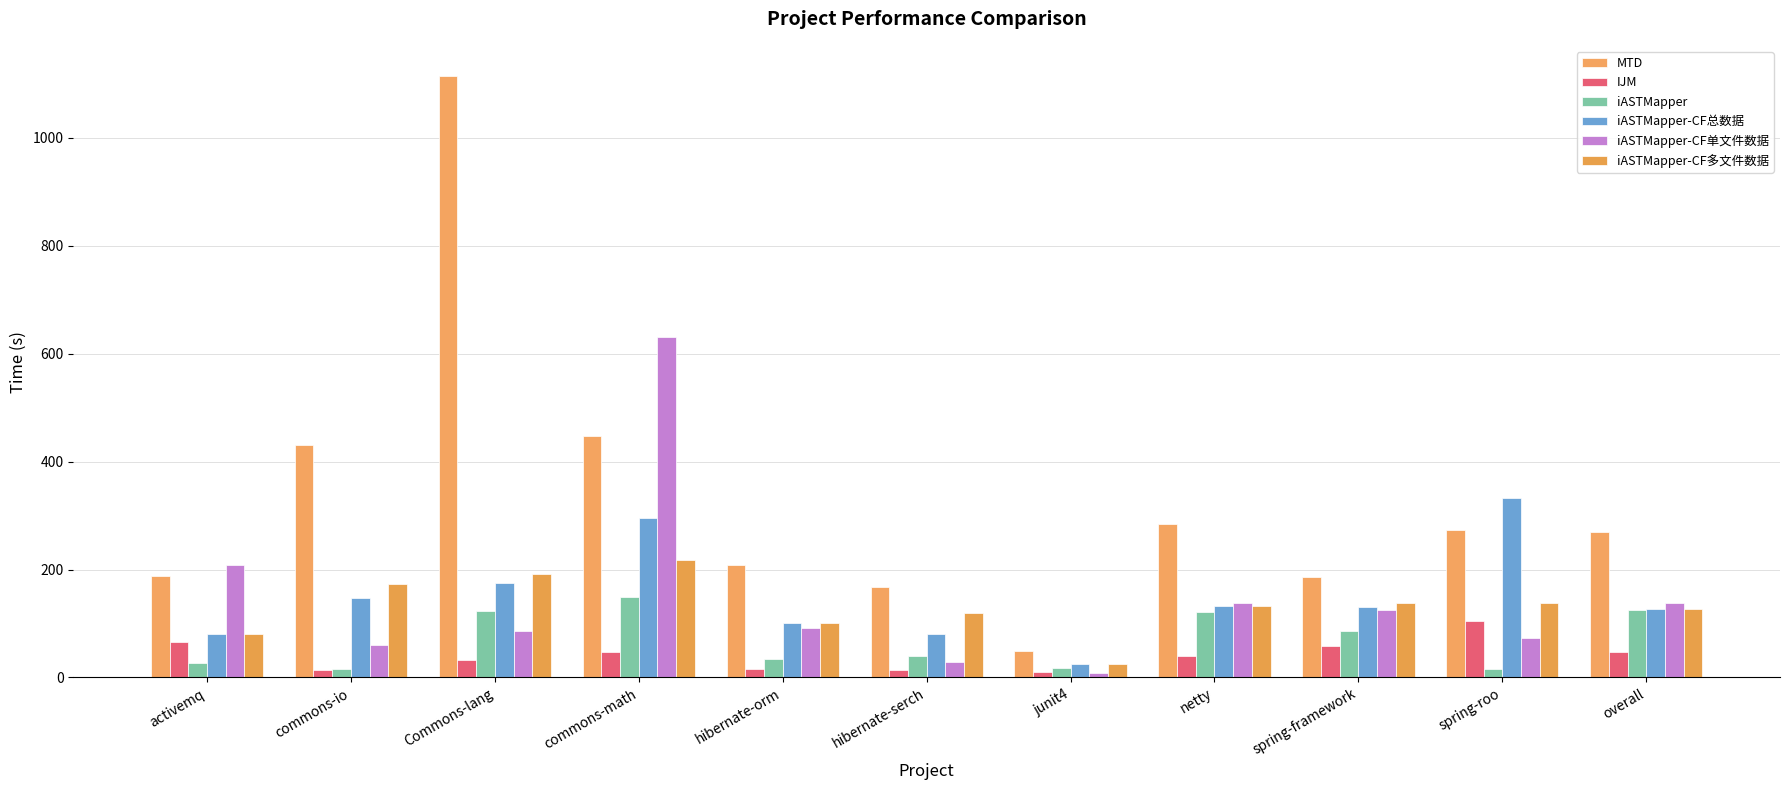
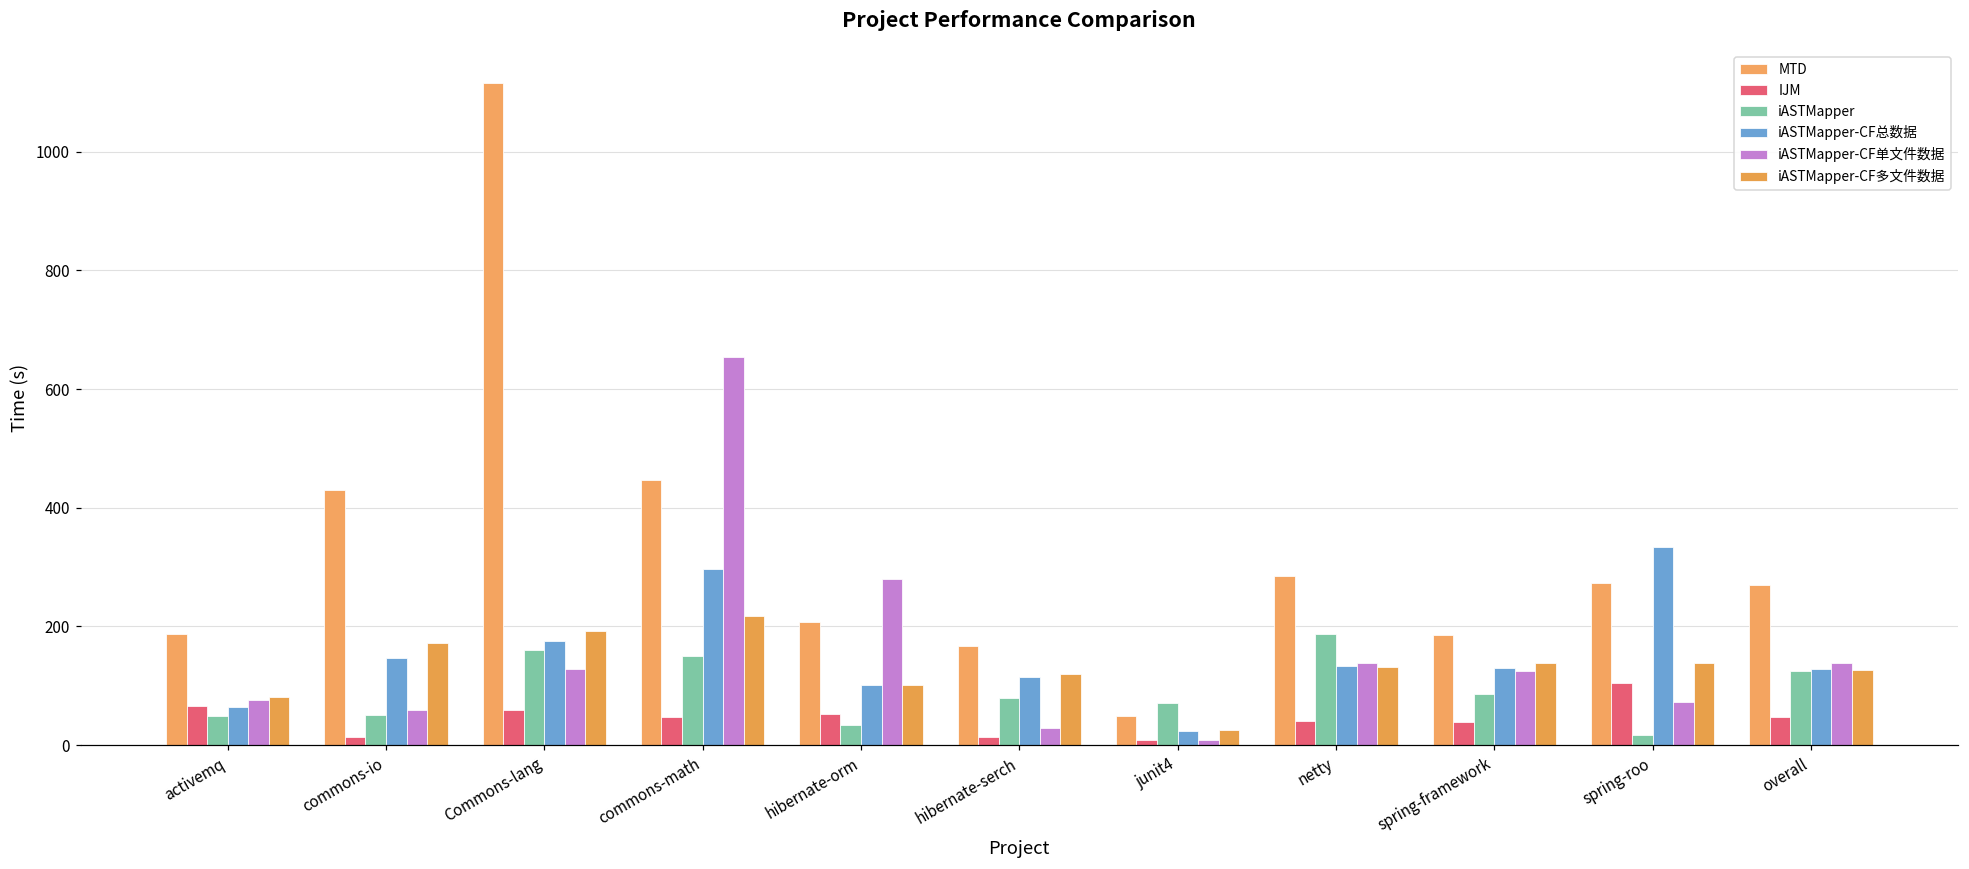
iASTMapper, activemq: 30 -> 50
iASTMapper-CF总数据, activemq: 80 -> 60
iASTMapper-CF单文件数据, activemq: 210 -> 80
iASTMapper, commons-io: 20 -> 50
IJM, Commons-lang: 30 -> 60
iASTMapper, Commons-lang: 120 -> 160
iASTMapper-CF单文件数据, Commons-lang: 90 -> 130
iASTMapper-CF单文件数据, commons-math: 630 -> 650
IJM, hibernate-orm: 20 -> 50
iASTMapper-CF单文件数据, hibernate-orm: 90 -> 280
iASTMapper, hibernate-serch: 40 -> 80
iASTMapper-CF总数据, hibernate-serch: 80 -> 110
iASTMapper, junit4: 20 -> 70
iASTMapper, netty: 120 -> 190
IJM, spring-framework: 60 -> 40
